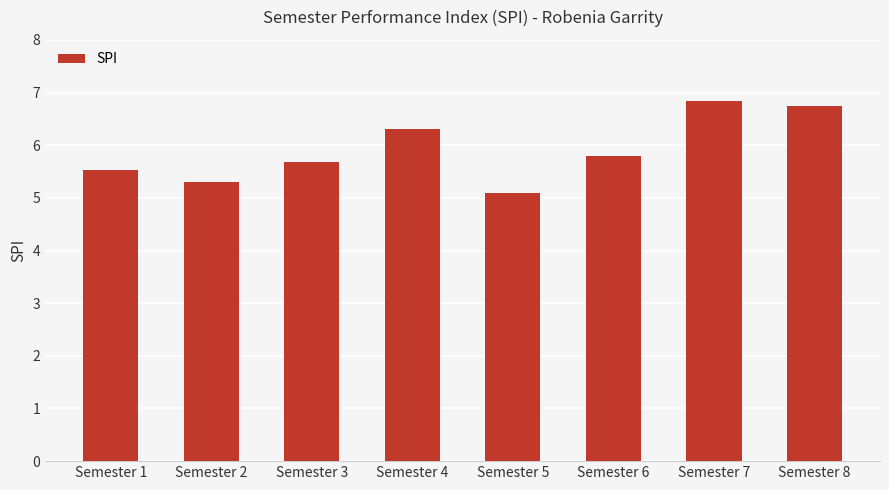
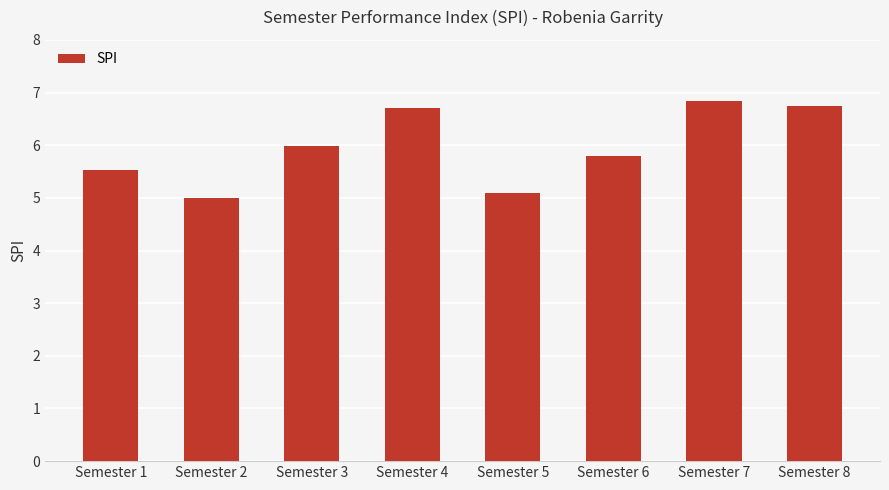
Semester 2: 5.3 -> 5.0
Semester 3: 5.7 -> 6.0
Semester 4: 6.3 -> 6.7
